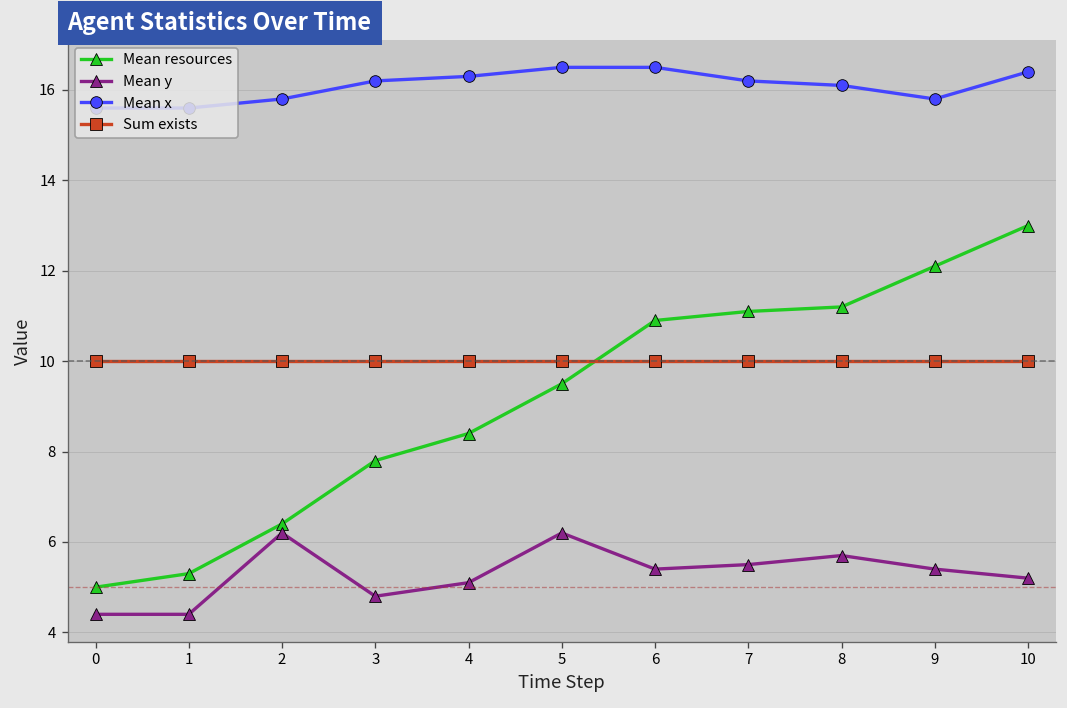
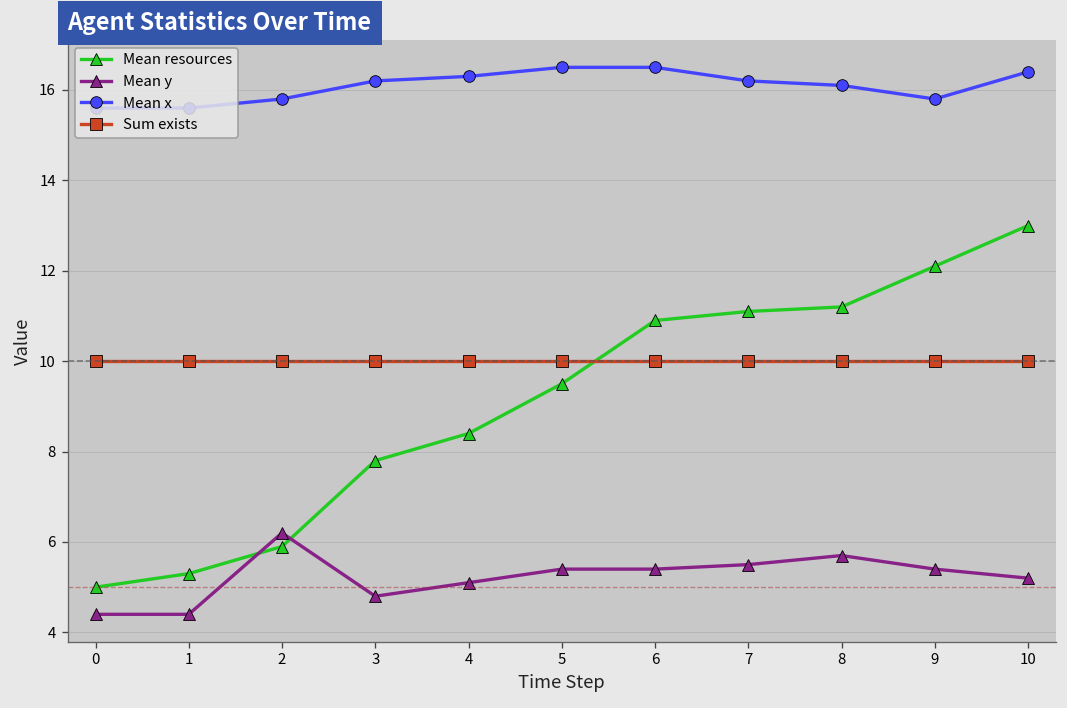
Mean resources, 2: 6.4 -> 5.9
Mean y, 5: 6.2 -> 5.4
